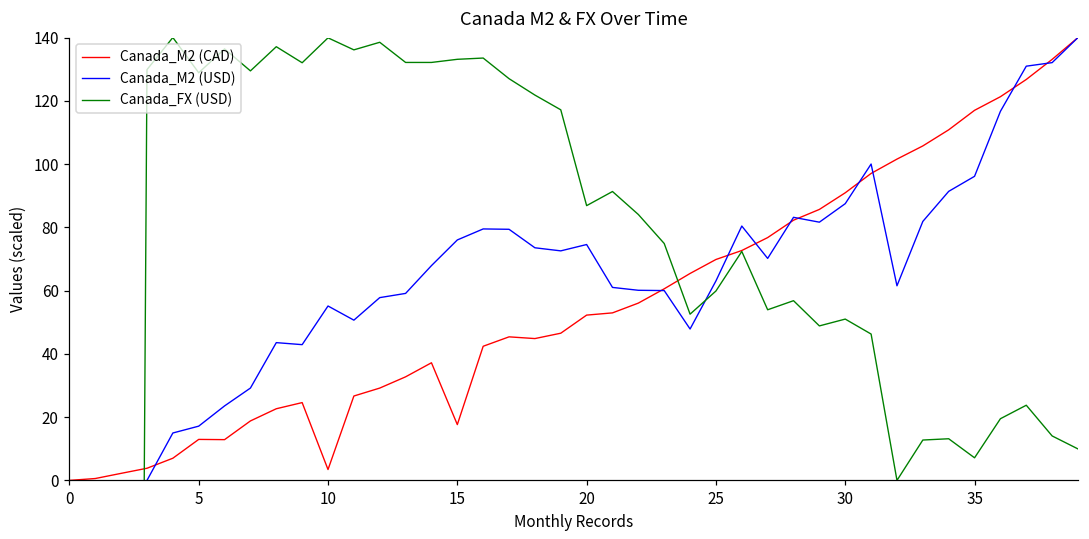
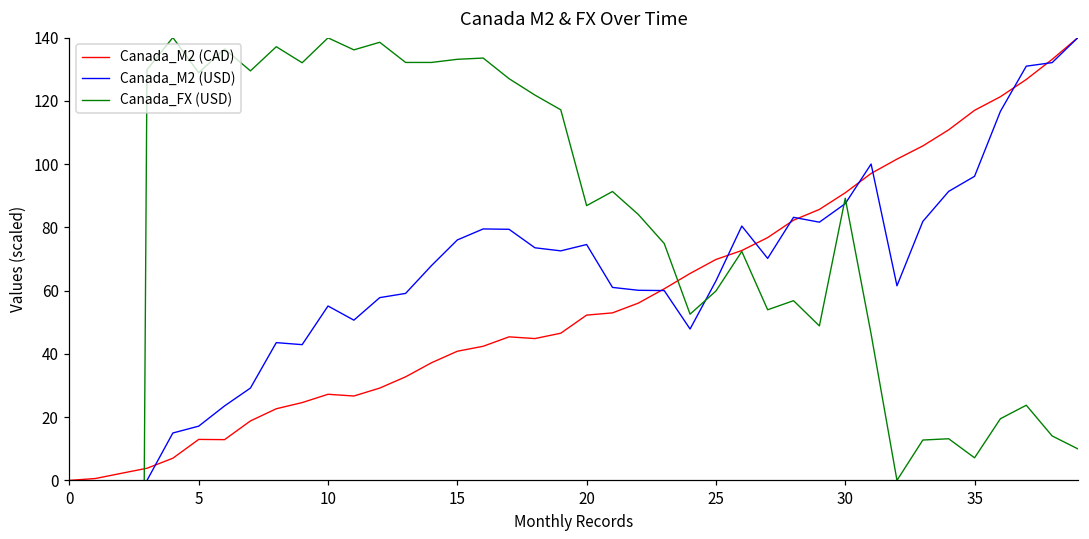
Canada_M2 (CAD), 10: 3 -> 27
Canada_M2 (CAD), 15: 18 -> 41
Canada_FX (USD), 30: 51 -> 89
